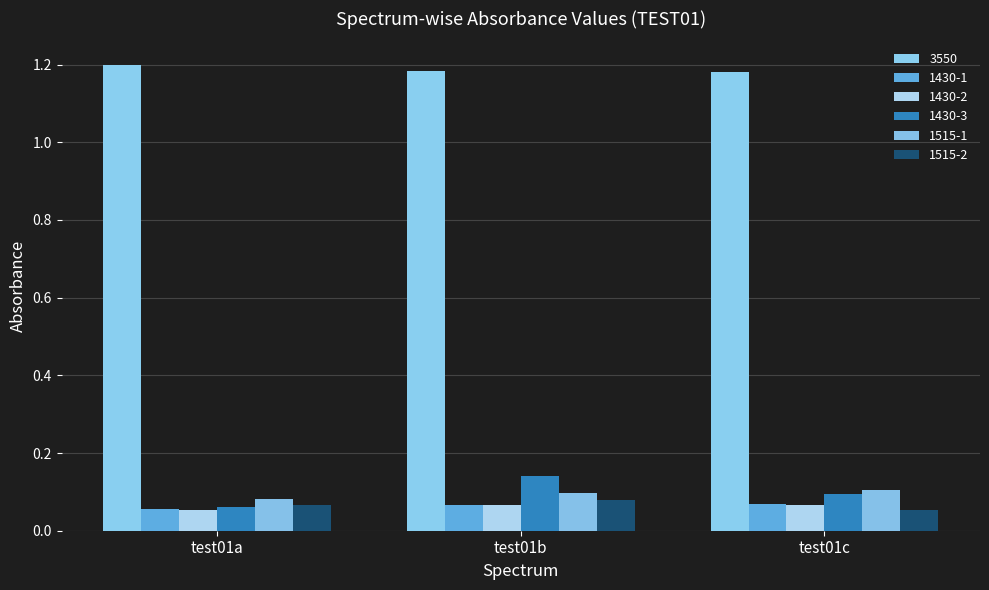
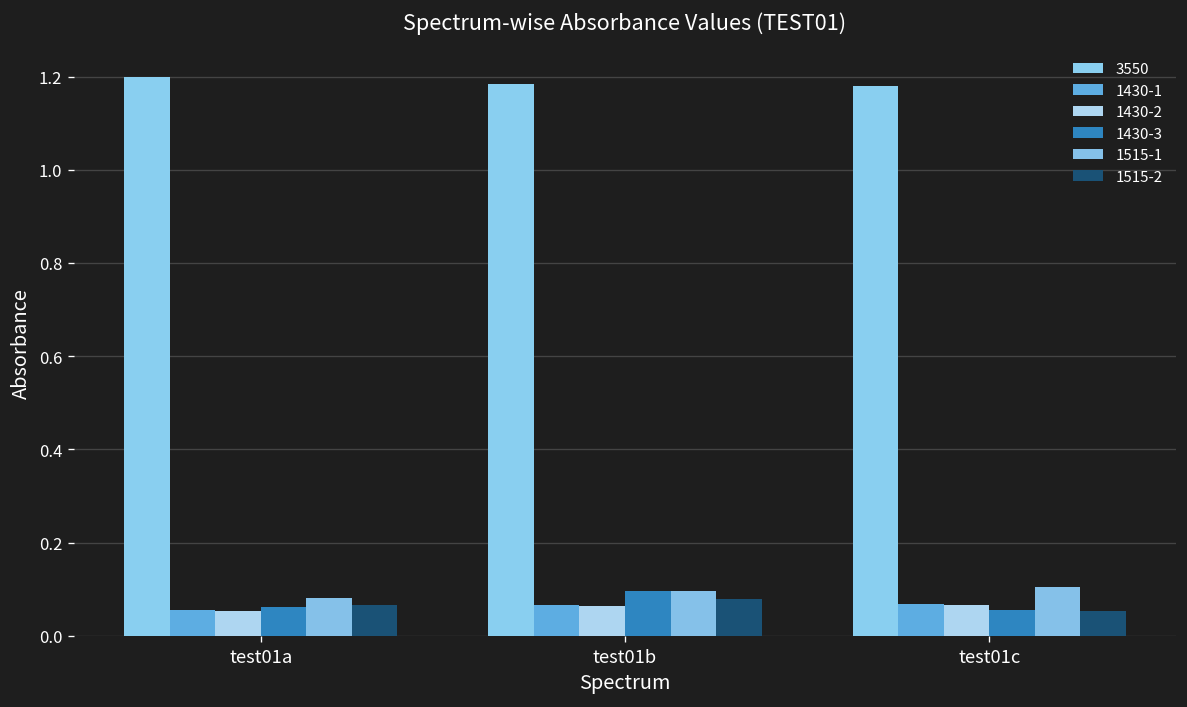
1430-3, test01b: 0.14 -> 0.10
1430-3, test01c: 0.09 -> 0.06
